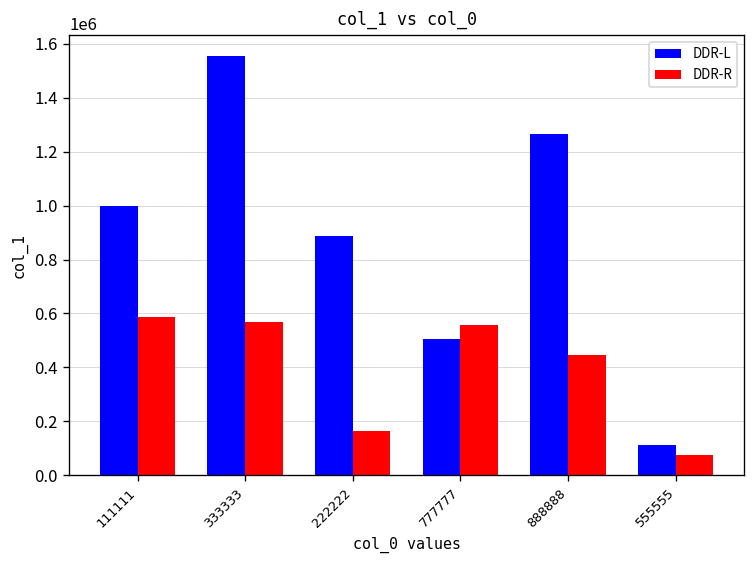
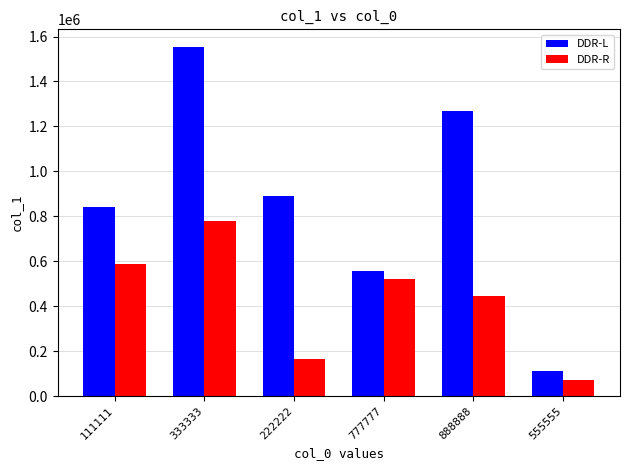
DDR-L, 111111: 1000000 -> 840000
DDR-R, 333333: 570000 -> 780000
DDR-L, 777777: 510000 -> 560000
DDR-R, 777777: 560000 -> 520000
